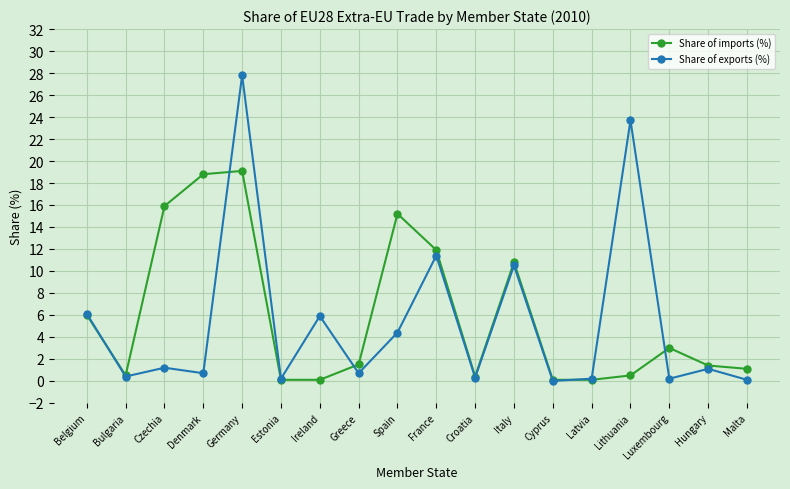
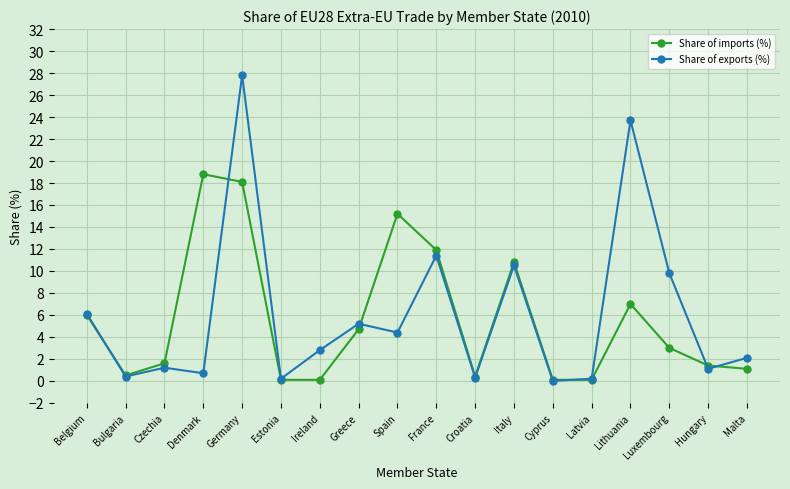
Share of imports (%), Czechia: 15.9 -> 1.6
Share of imports (%), Germany: 19.1 -> 18.1
Share of exports (%), Ireland: 5.9 -> 2.8
Share of imports (%), Greece: 1.5 -> 4.7
Share of exports (%), Greece: 0.7 -> 5.2
Share of imports (%), Lithuania: 0.5 -> 7.0
Share of exports (%), Luxembourg: 0.2 -> 9.8
Share of exports (%), Malta: 0.1 -> 2.1
